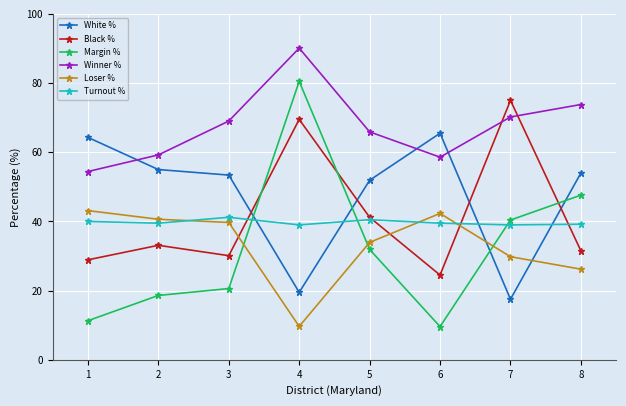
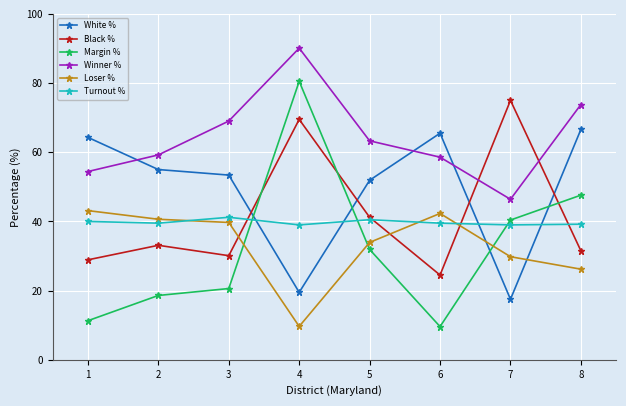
Winner %, 5: 66 -> 63
Winner %, 7: 70 -> 46
White %, 8: 54 -> 67
